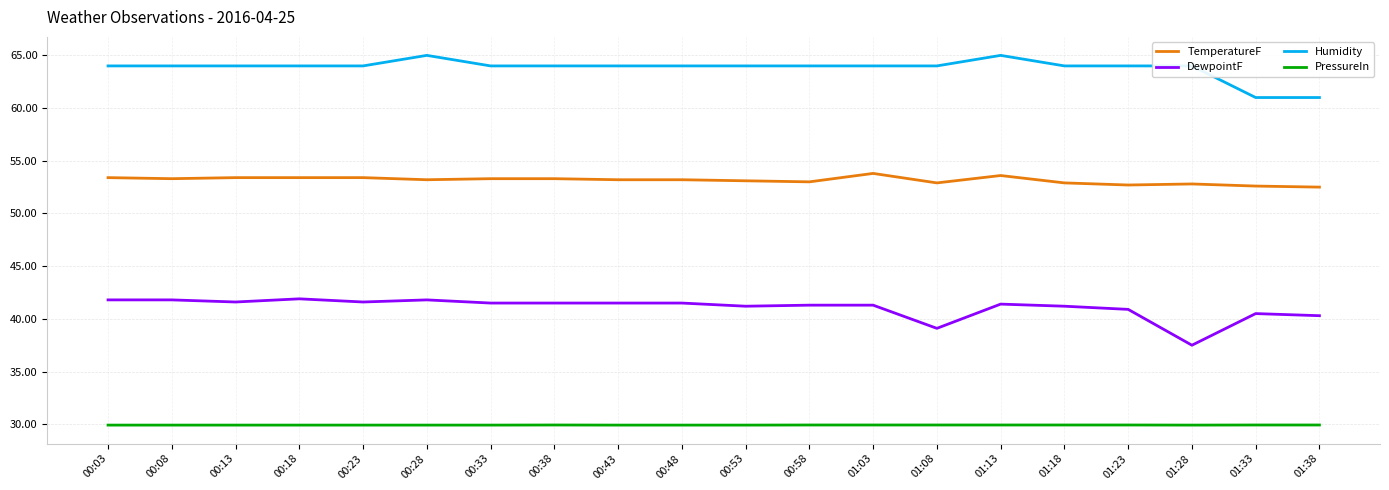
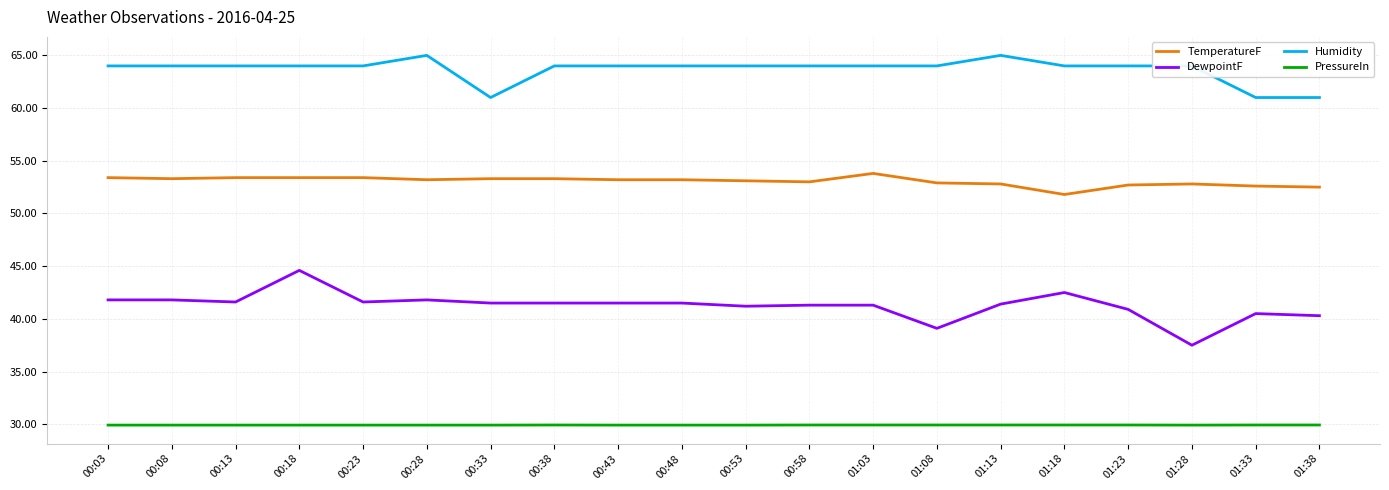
DewpointF, 00:18: 41.9 -> 44.6
Humidity, 00:33: 64 -> 61
TemperatureF, 01:13: 53.6 -> 52.8
TemperatureF, 01:18: 52.9 -> 51.8
DewpointF, 01:18: 41.2 -> 42.5
